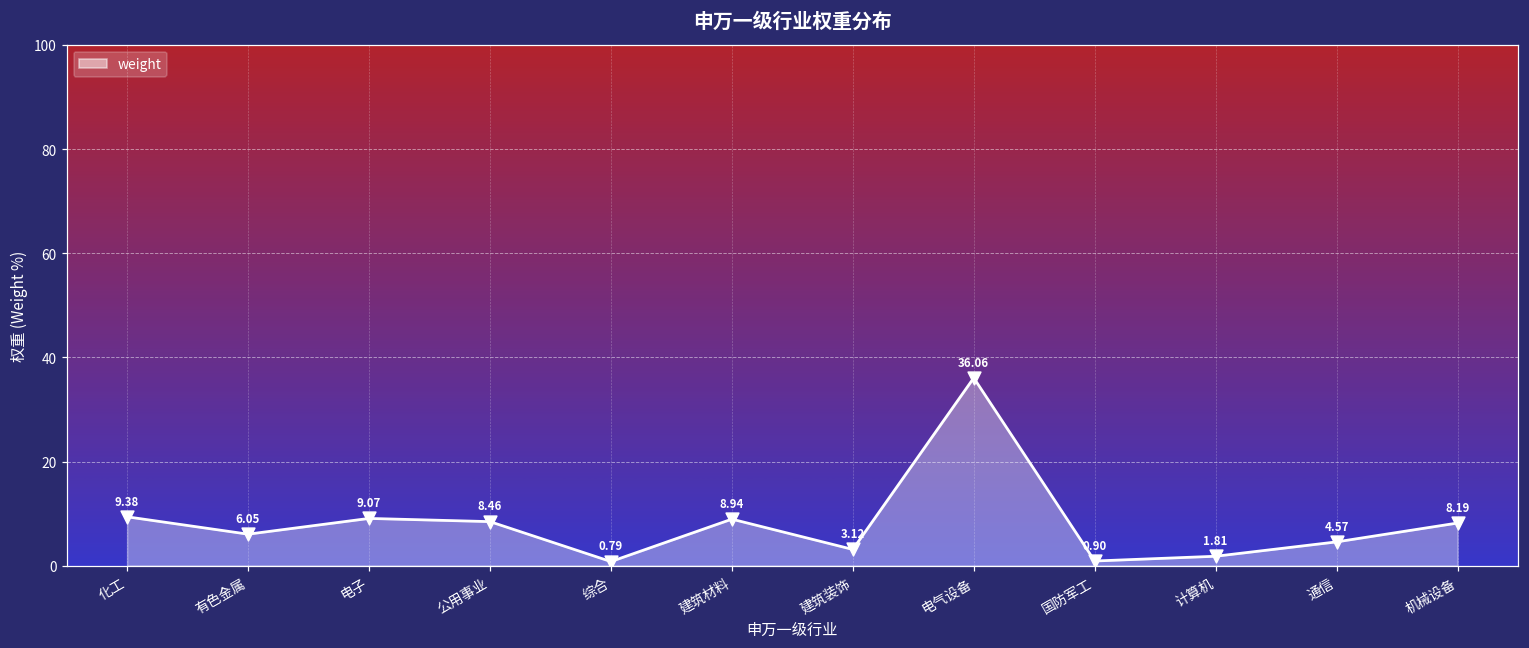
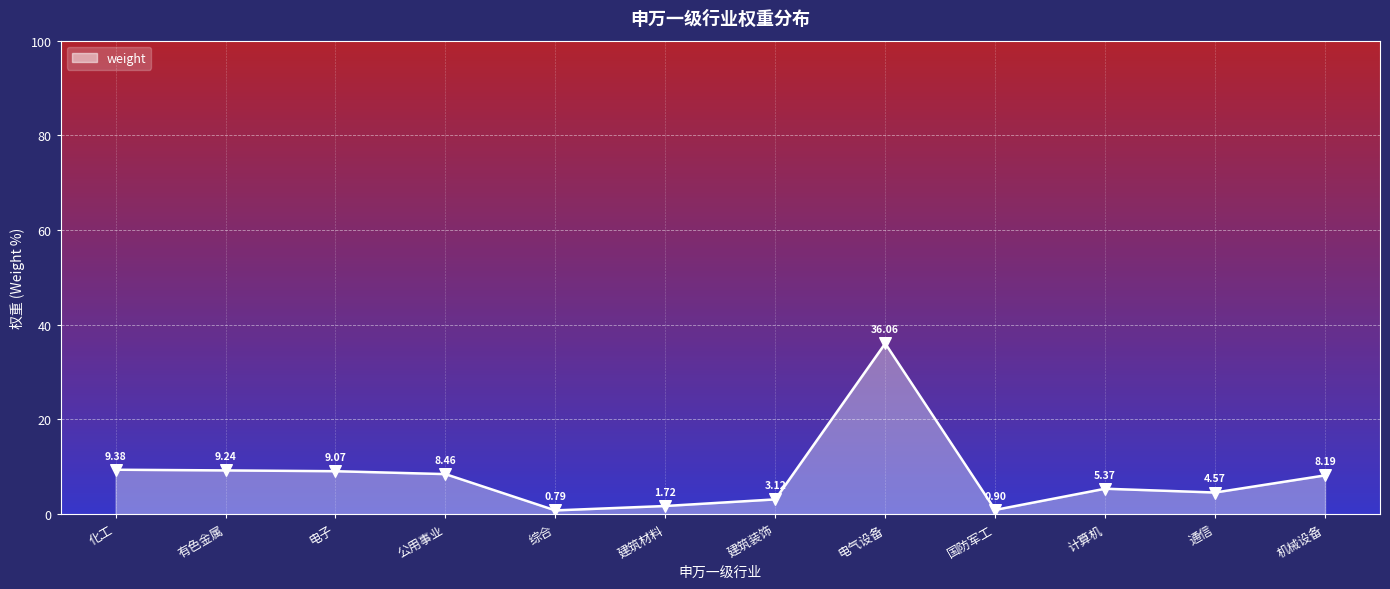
有色金属: 6.05 -> 9.24
建筑材料: 8.94 -> 1.72
计算机: 1.81 -> 5.37
